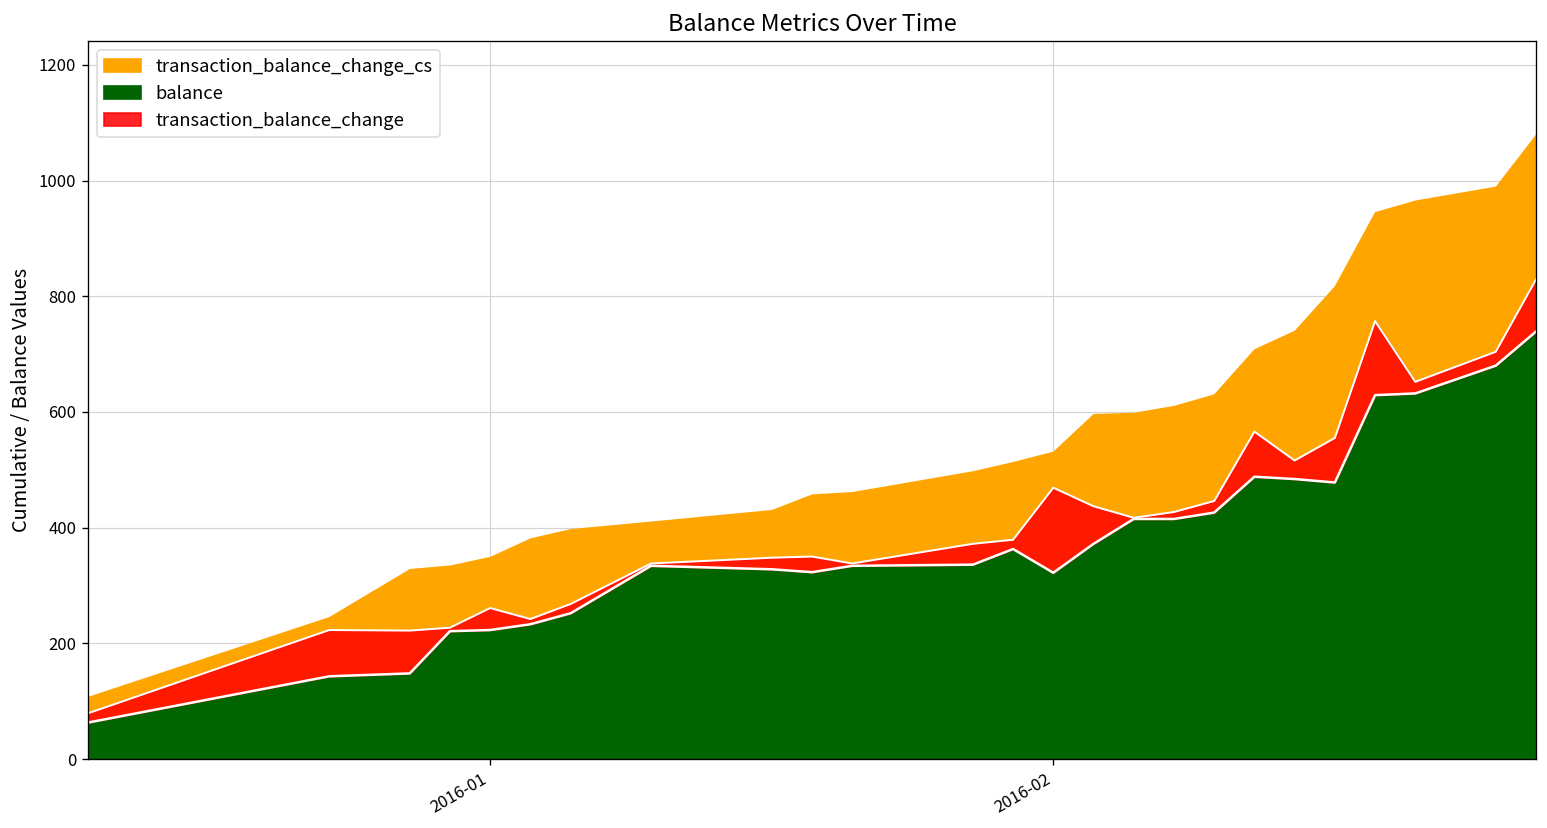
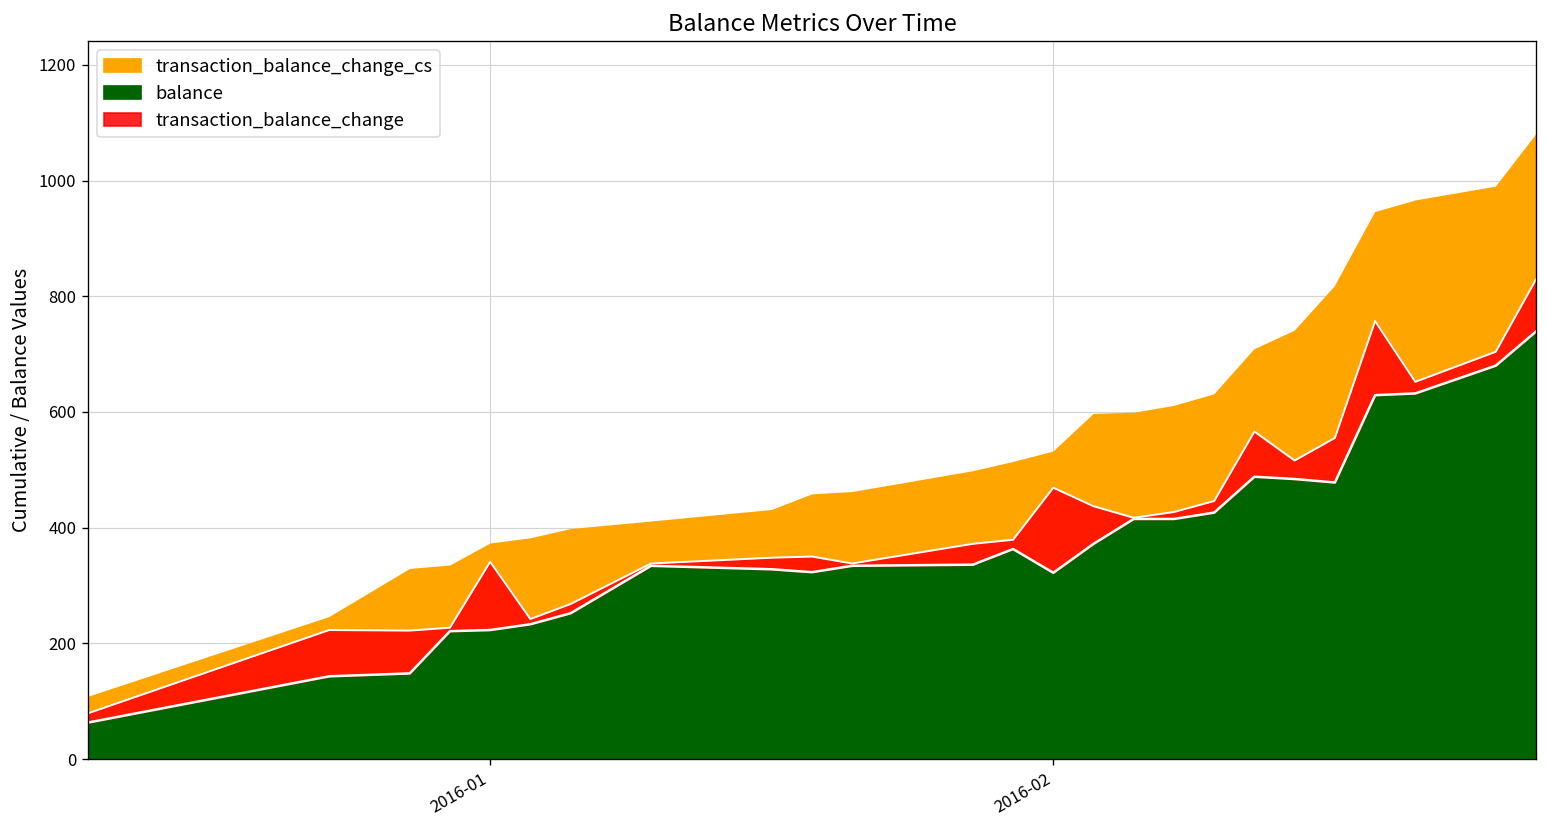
transaction_balance_change_cs, 2016-01: 350 -> 370
transaction_balance_change, 2016-01: 40 -> 120
